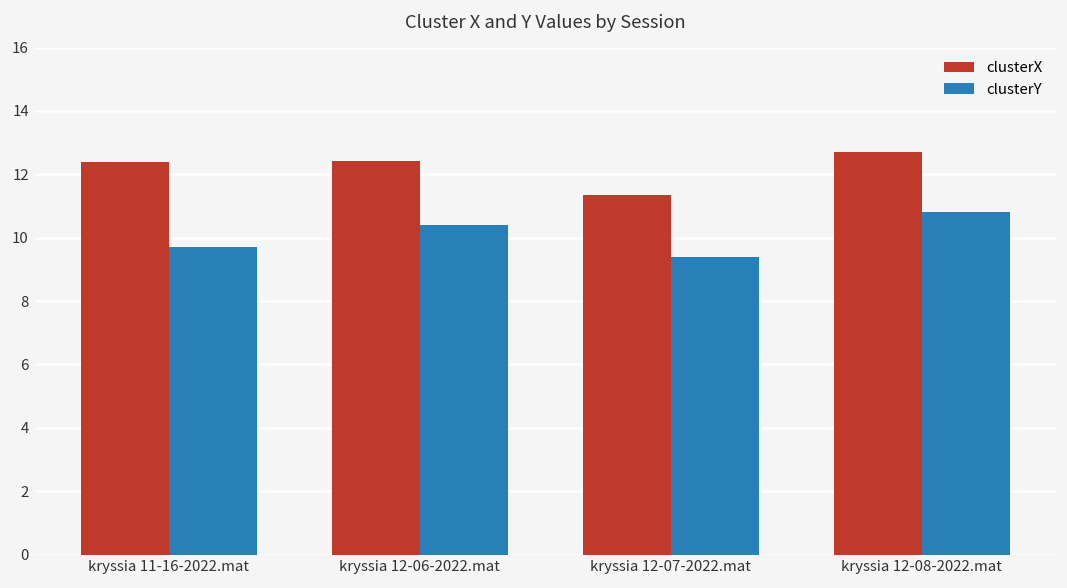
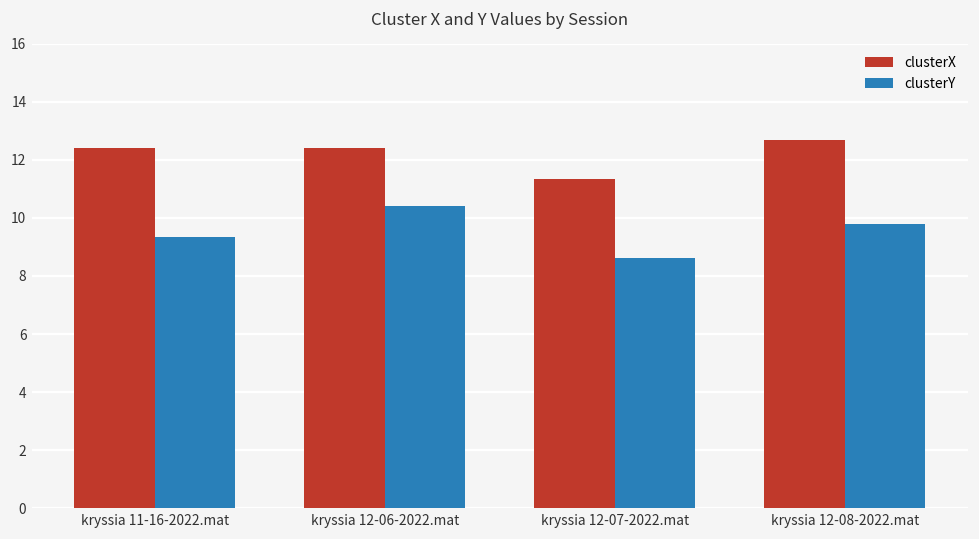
clusterY, kryssia 11-16-2022.mat: 9.7 -> 9.3
clusterY, kryssia 12-07-2022.mat: 9.4 -> 8.6
clusterY, kryssia 12-08-2022.mat: 10.8 -> 9.8
